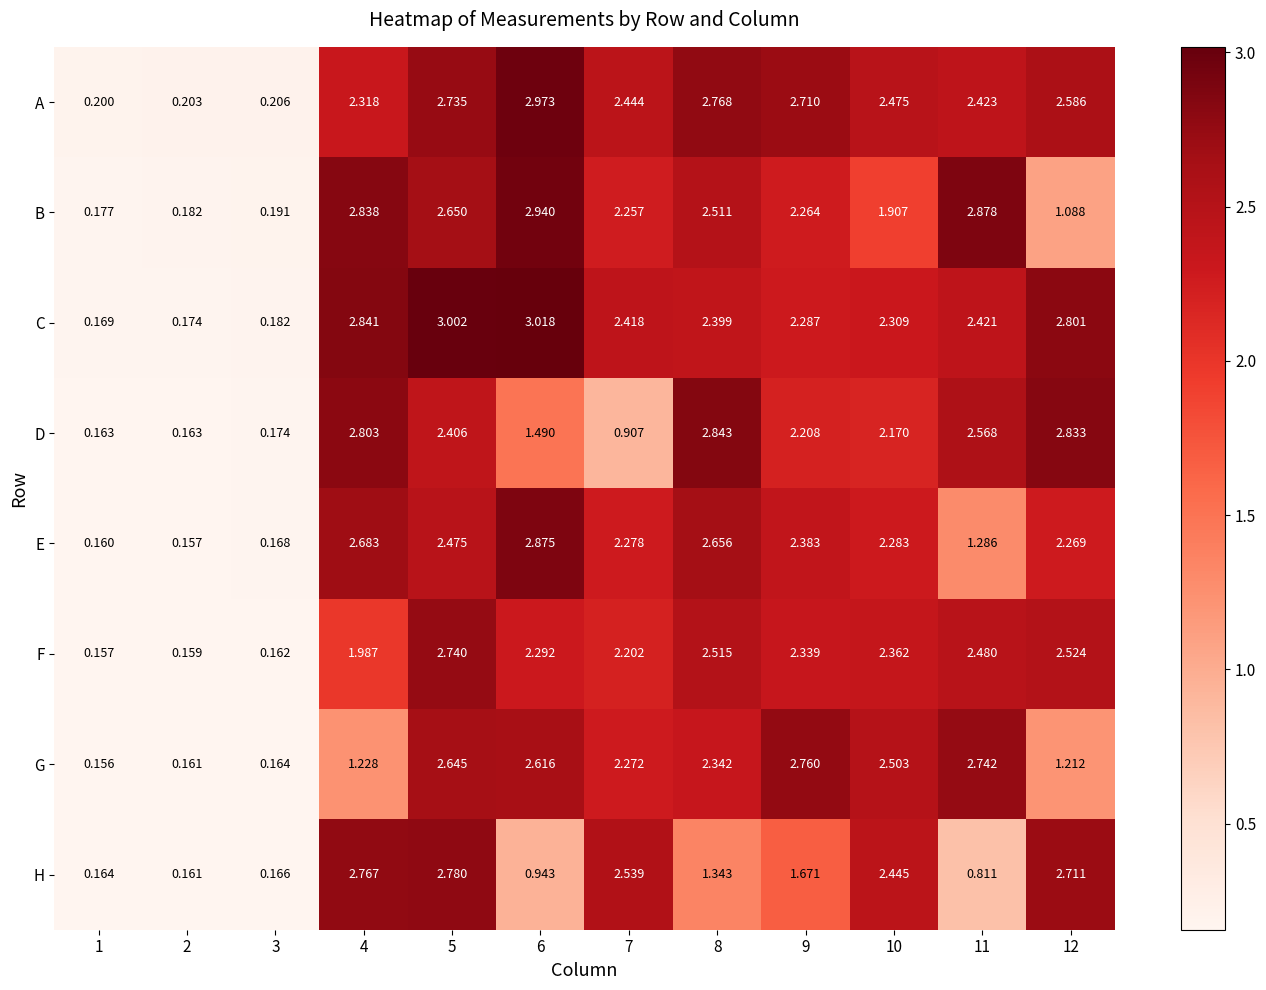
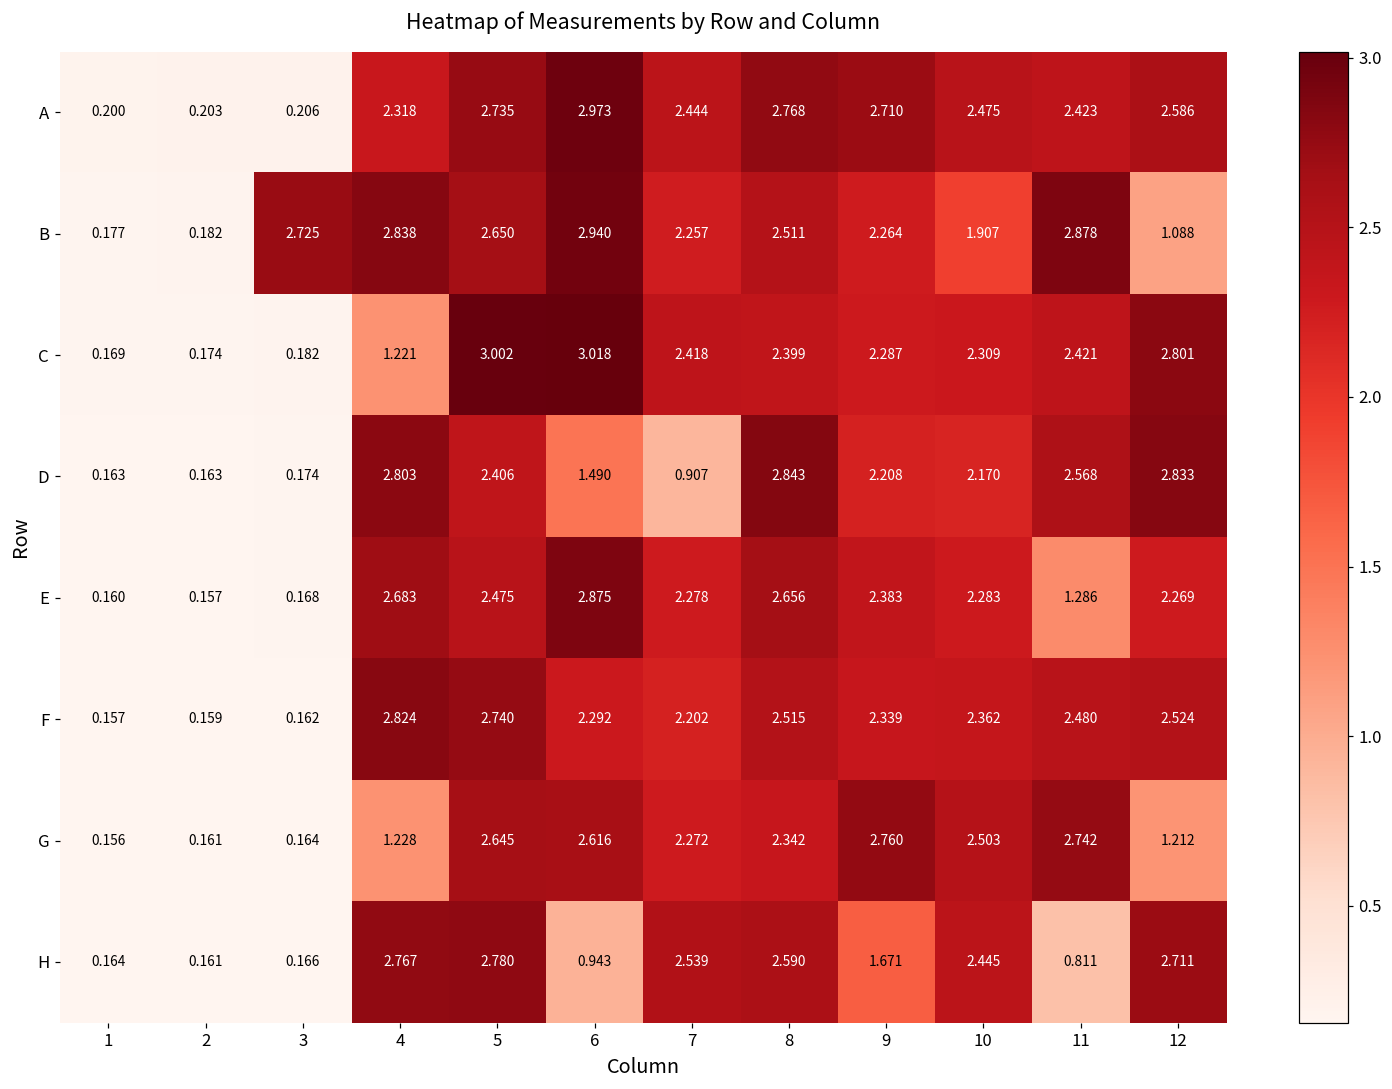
B, 3: 0.191 -> 2.725
C, 4: 2.841 -> 1.221
F, 4: 1.987 -> 2.824
H, 8: 1.343 -> 2.590
